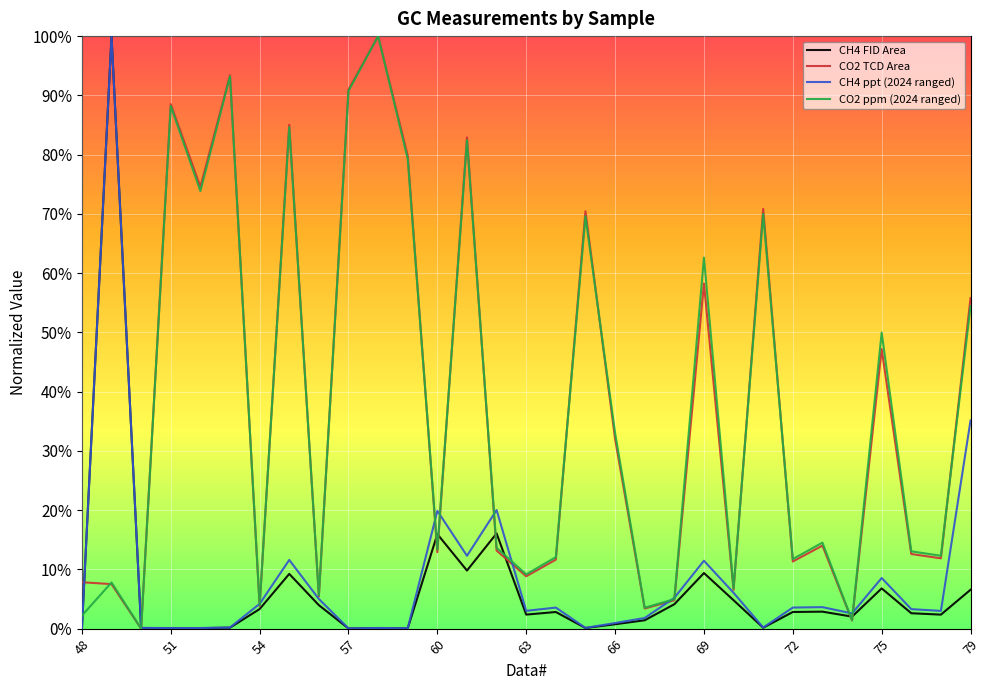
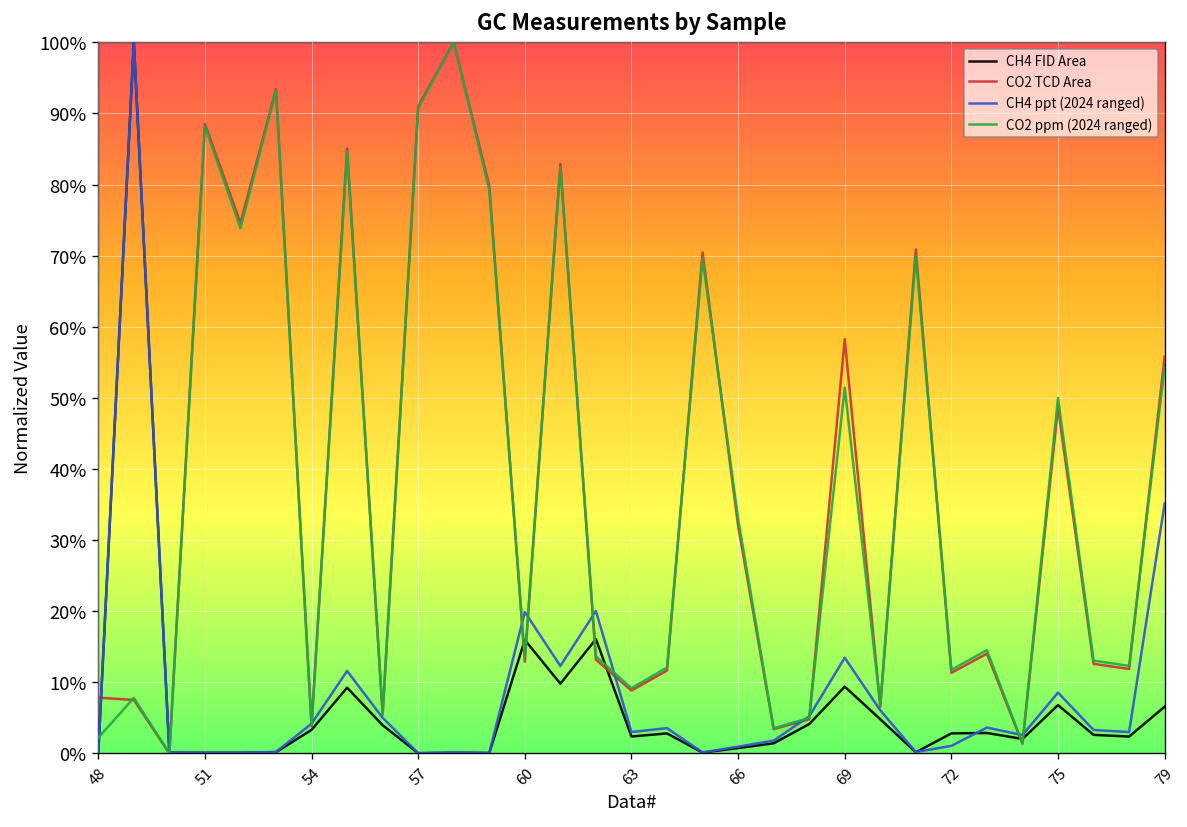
CH4 ppt (2024 ranged), 69: 11% -> 13%
CO2 ppm (2024 ranged), 69: 63% -> 51%
CH4 ppt (2024 ranged), 72: 4% -> 1%
CO2 TCD Area, 75: 47% -> 49%
